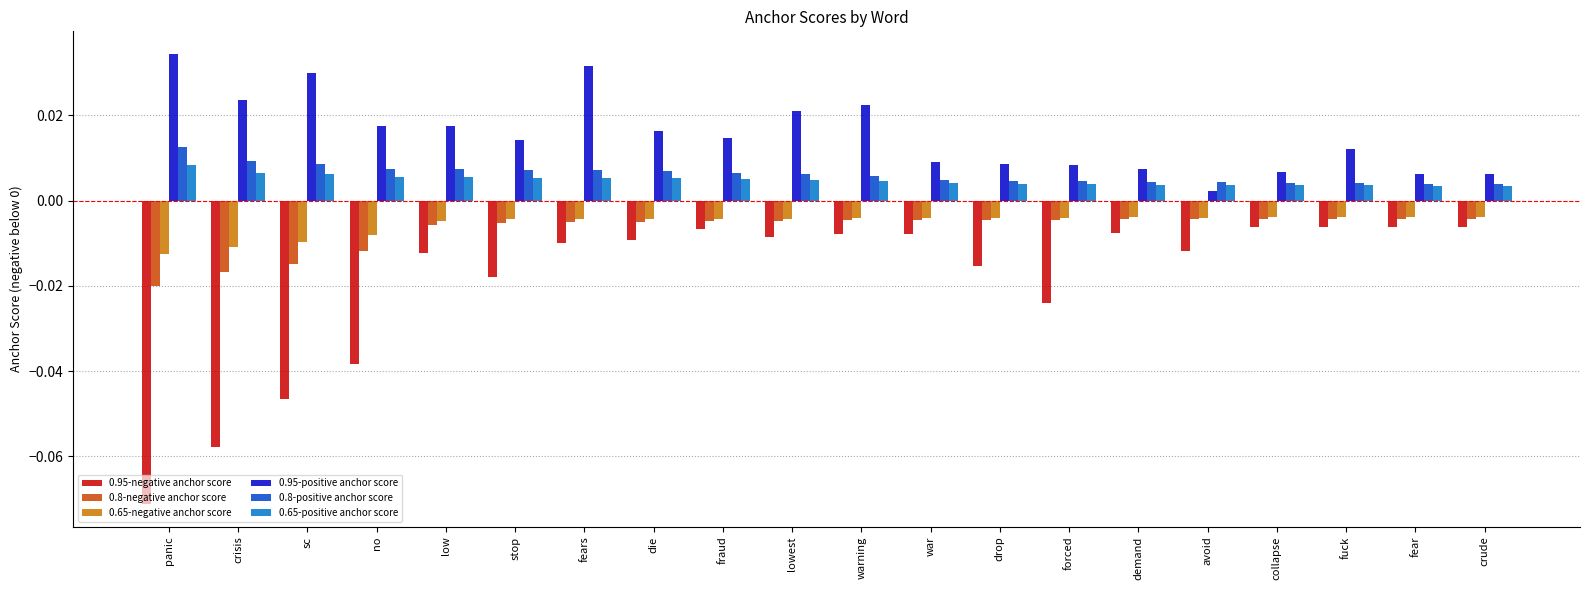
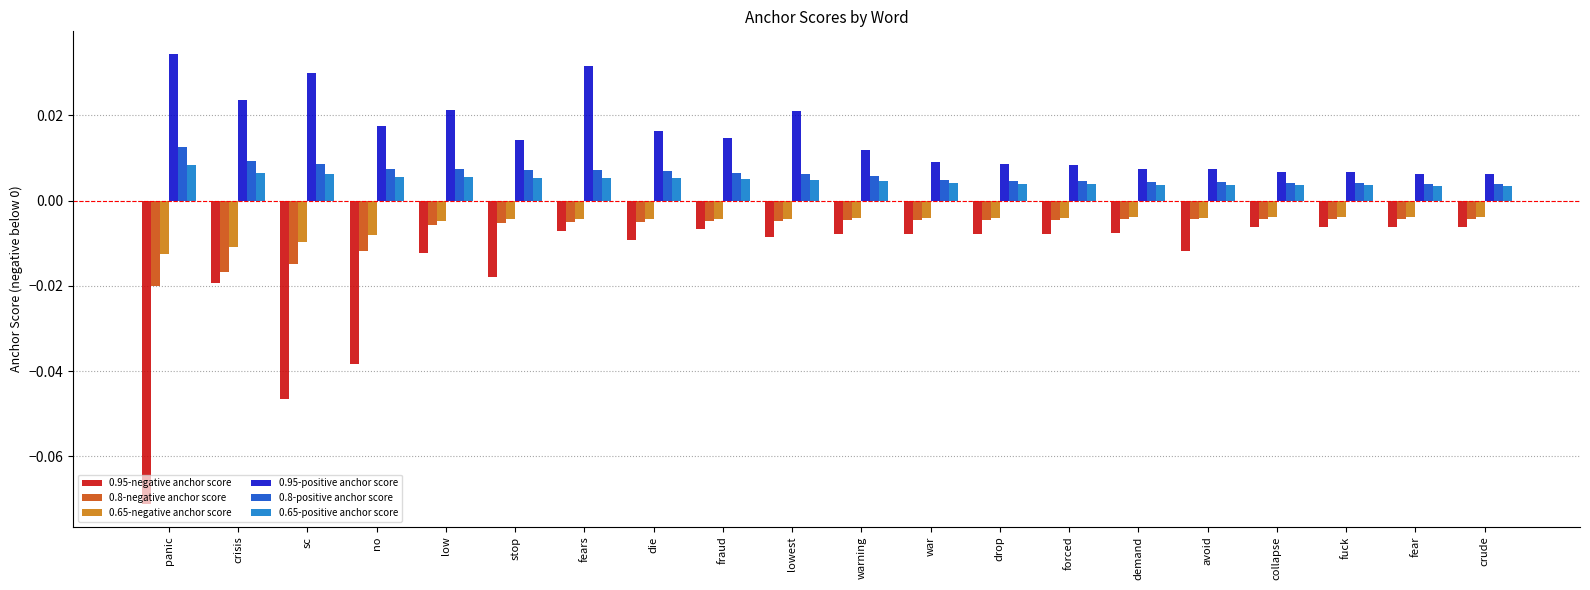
0.95-negative anchor score, crisis: -0.058 -> -0.019
0.95-positive anchor score, low: 0.018 -> 0.021
0.95-negative anchor score, fears: -0.010 -> -0.007
0.95-positive anchor score, warning: 0.022 -> 0.012
0.95-negative anchor score, drop: -0.015 -> -0.008
0.95-negative anchor score, forced: -0.024 -> -0.008
0.95-positive anchor score, avoid: 0.002 -> 0.008
0.95-positive anchor score, fuck: 0.012 -> 0.007
